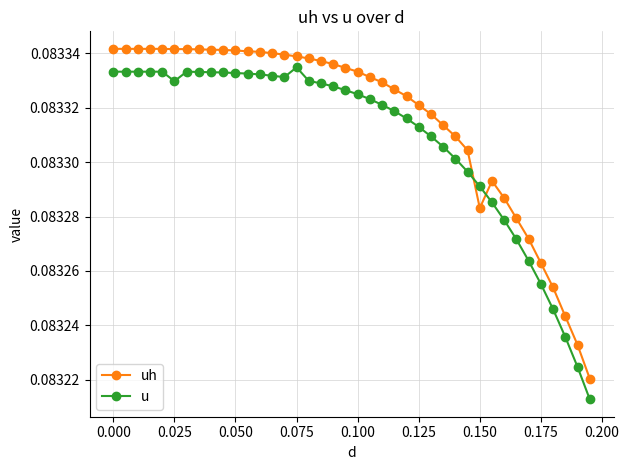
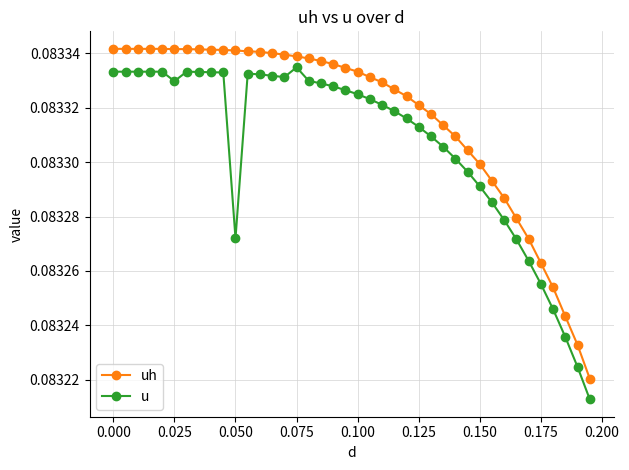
u, 0.050: 0.083333 -> 0.083272
uh, 0.150: 0.083283 -> 0.083299
